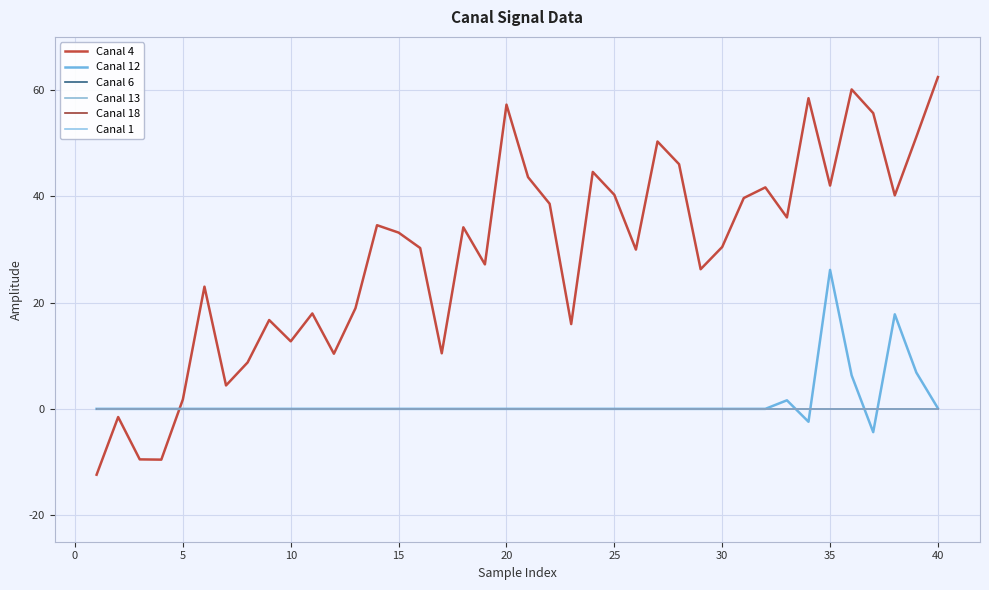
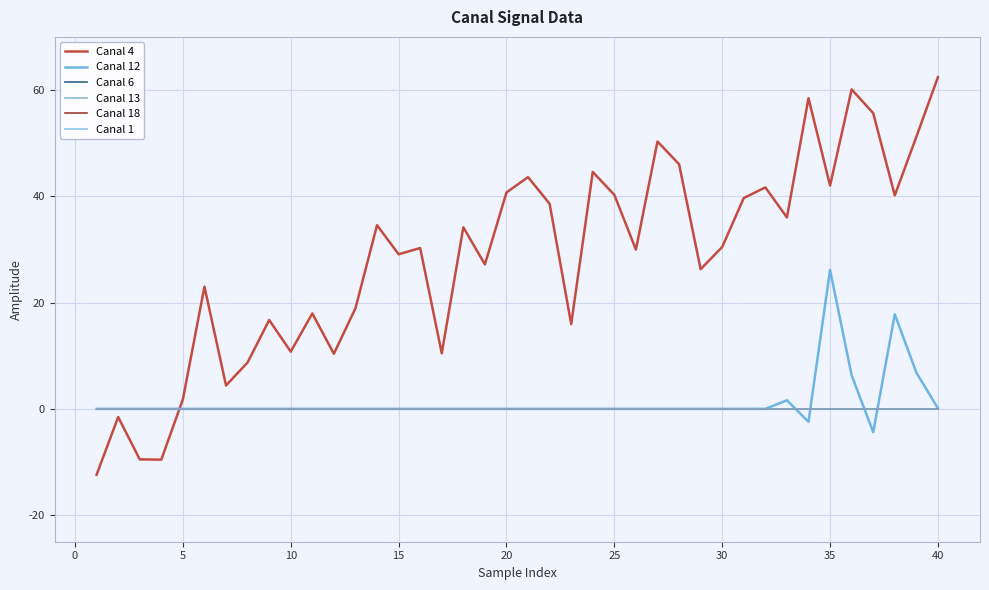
Canal 4, 10: 13 -> 11
Canal 4, 15: 33 -> 29
Canal 4, 20: 57 -> 41
